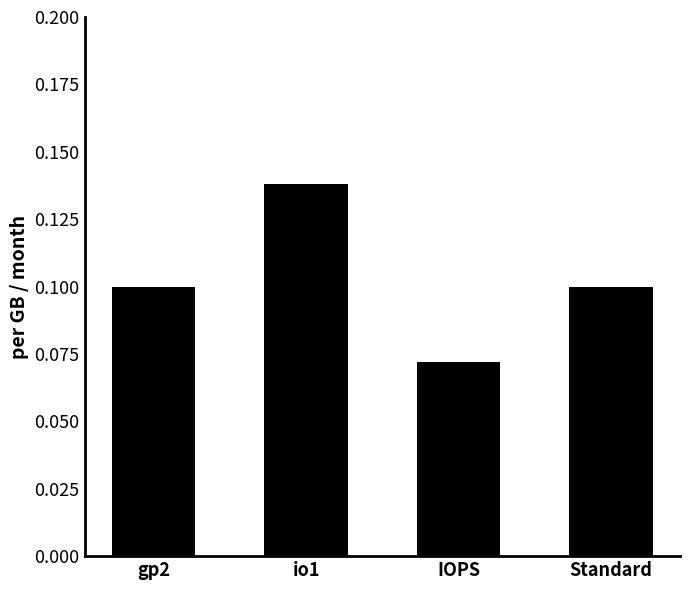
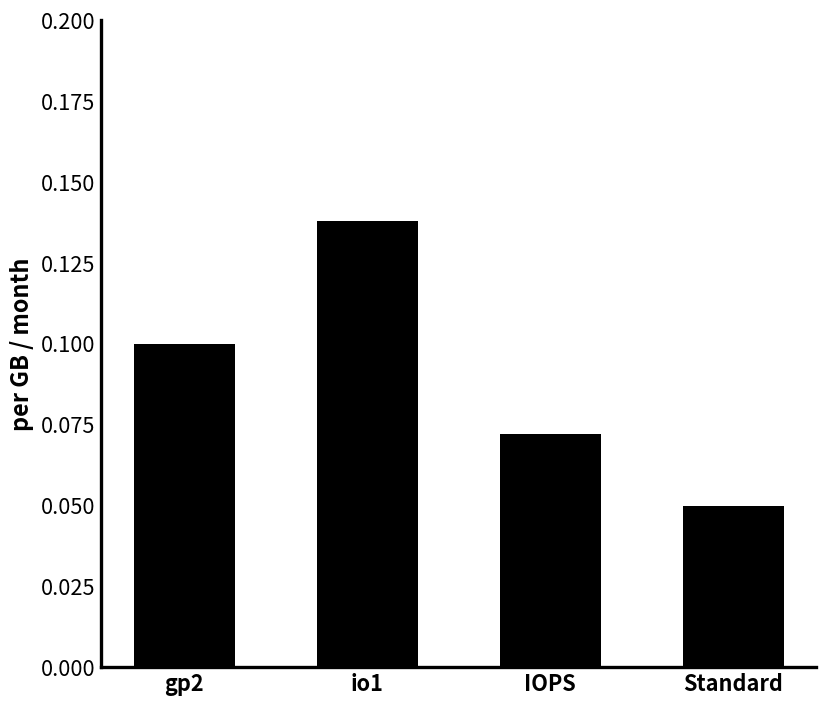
Standard: 0.10 -> 0.05
